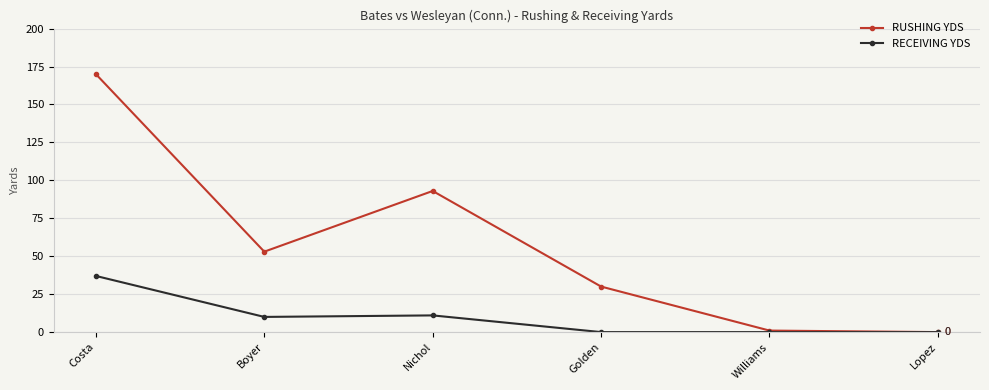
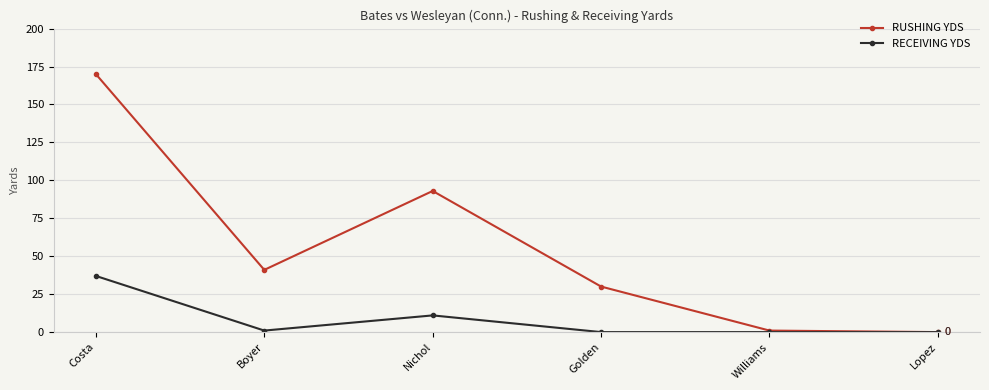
RUSHING YDS, Boyer: 53 -> 41
RECEIVING YDS, Boyer: 10 -> 1
